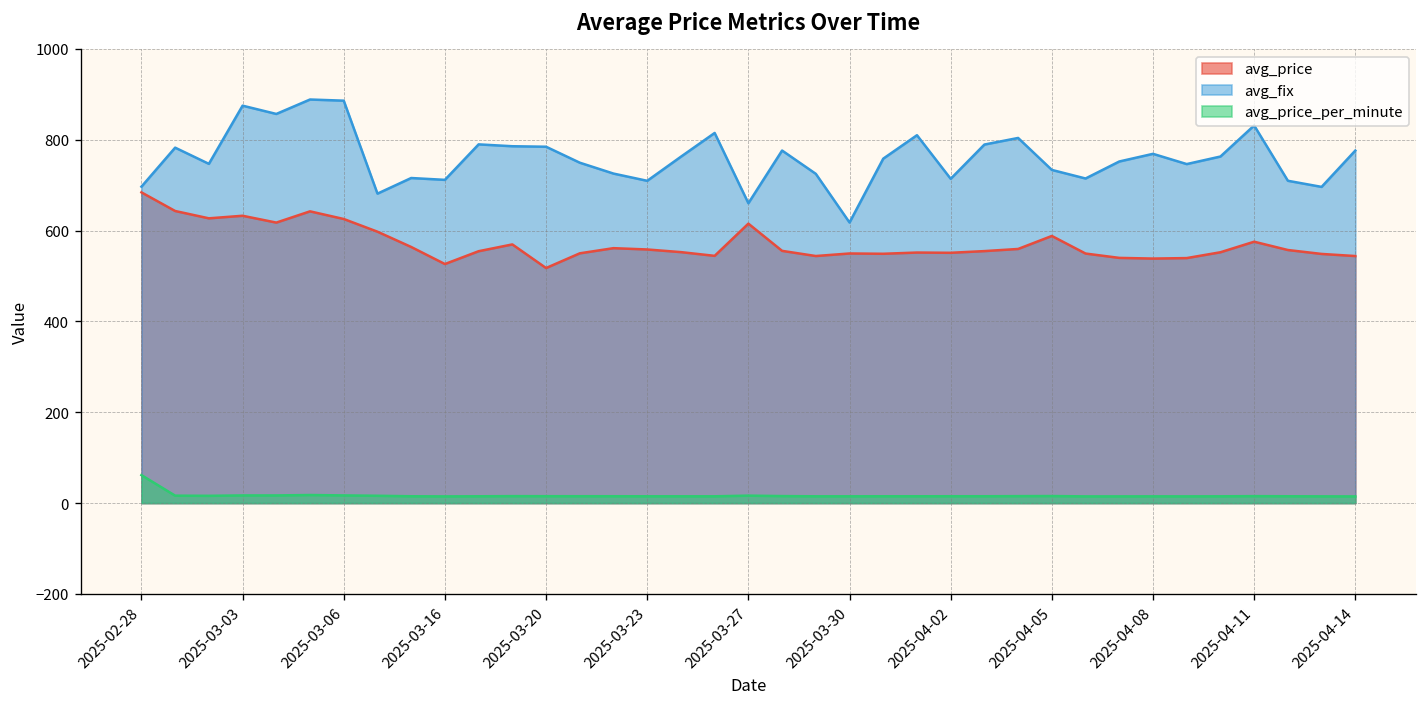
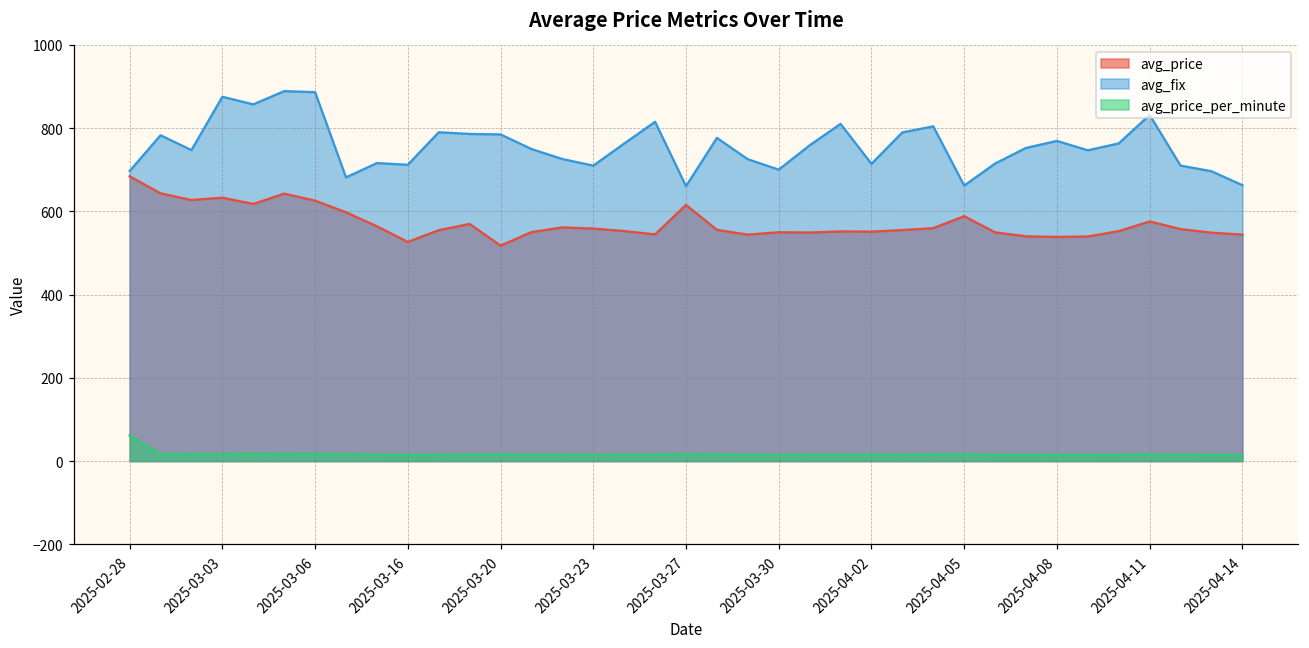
avg_fix, 2025-03-30: 620 -> 700
avg_fix, 2025-04-05: 730 -> 660
avg_fix, 2025-04-14: 780 -> 660
